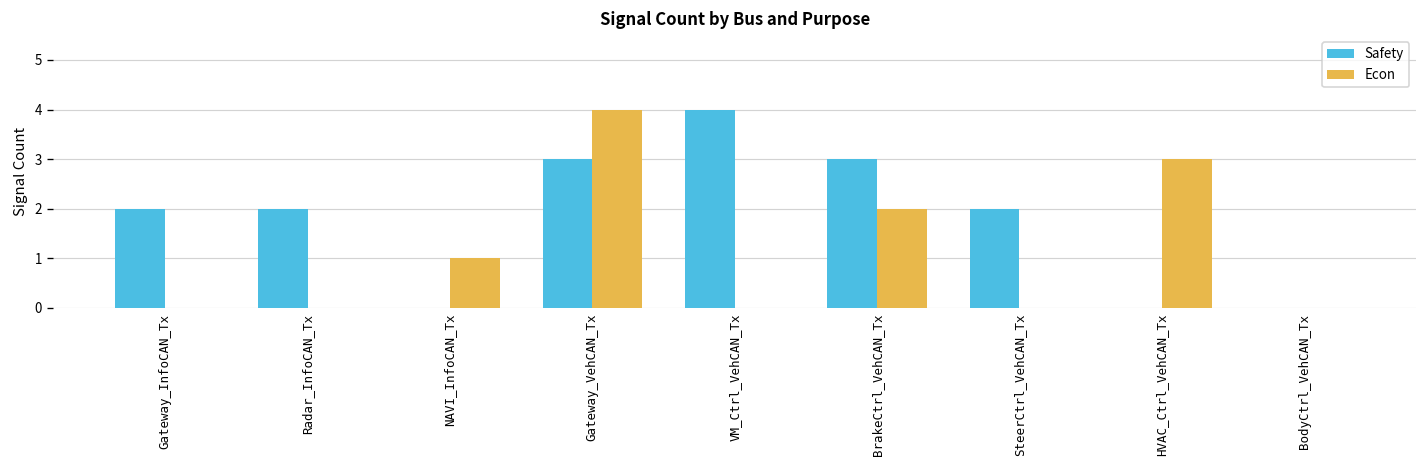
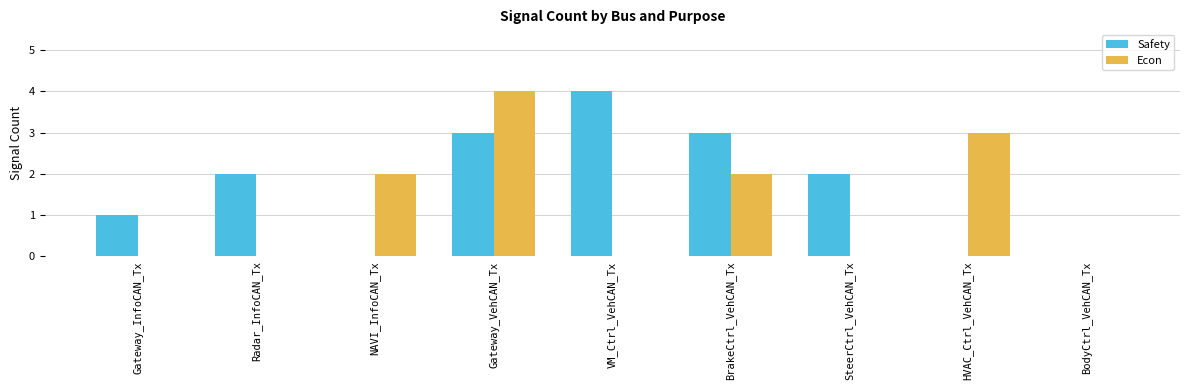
Safety, Gateway_InfoCAN_Tx: 2 -> 1
Econ, NAVI_InfoCAN_Tx: 1 -> 2
